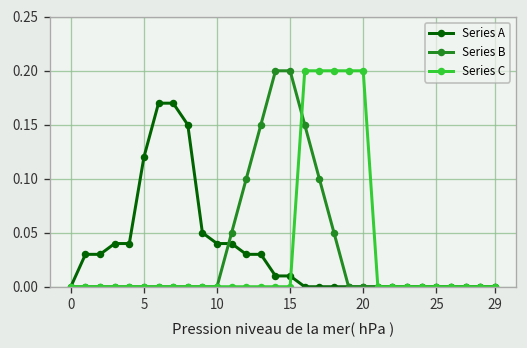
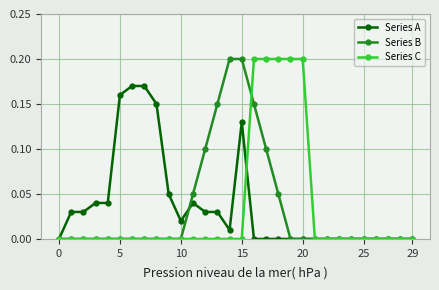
Series A, 5: 0.12 -> 0.16
Series A, 10: 0.04 -> 0.02
Series A, 15: 0.01 -> 0.13
